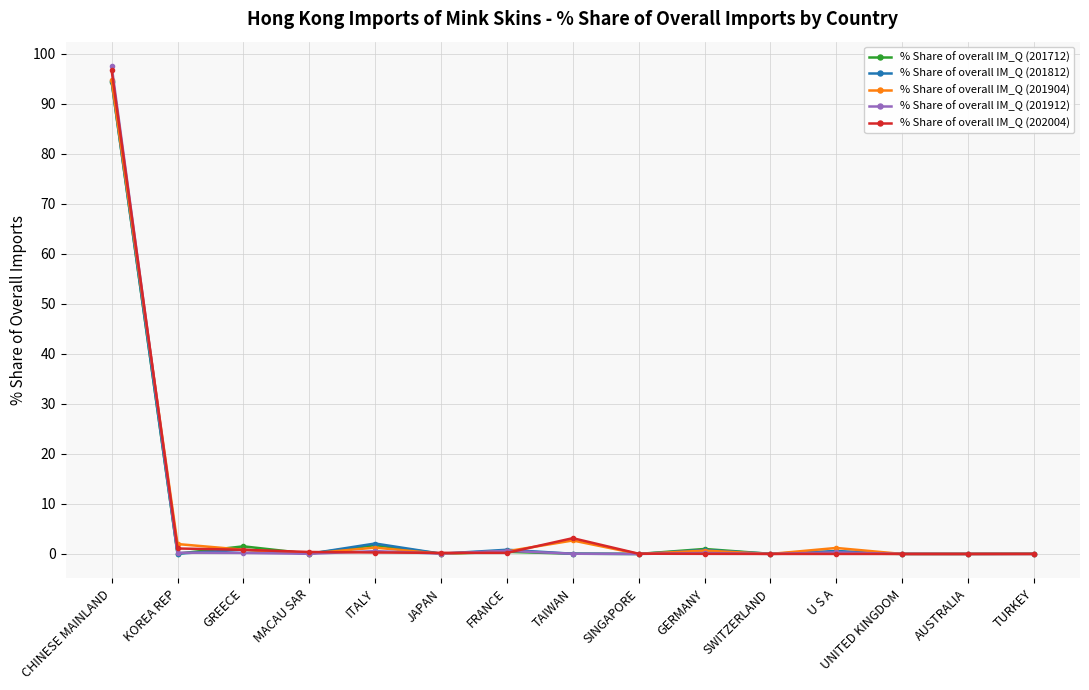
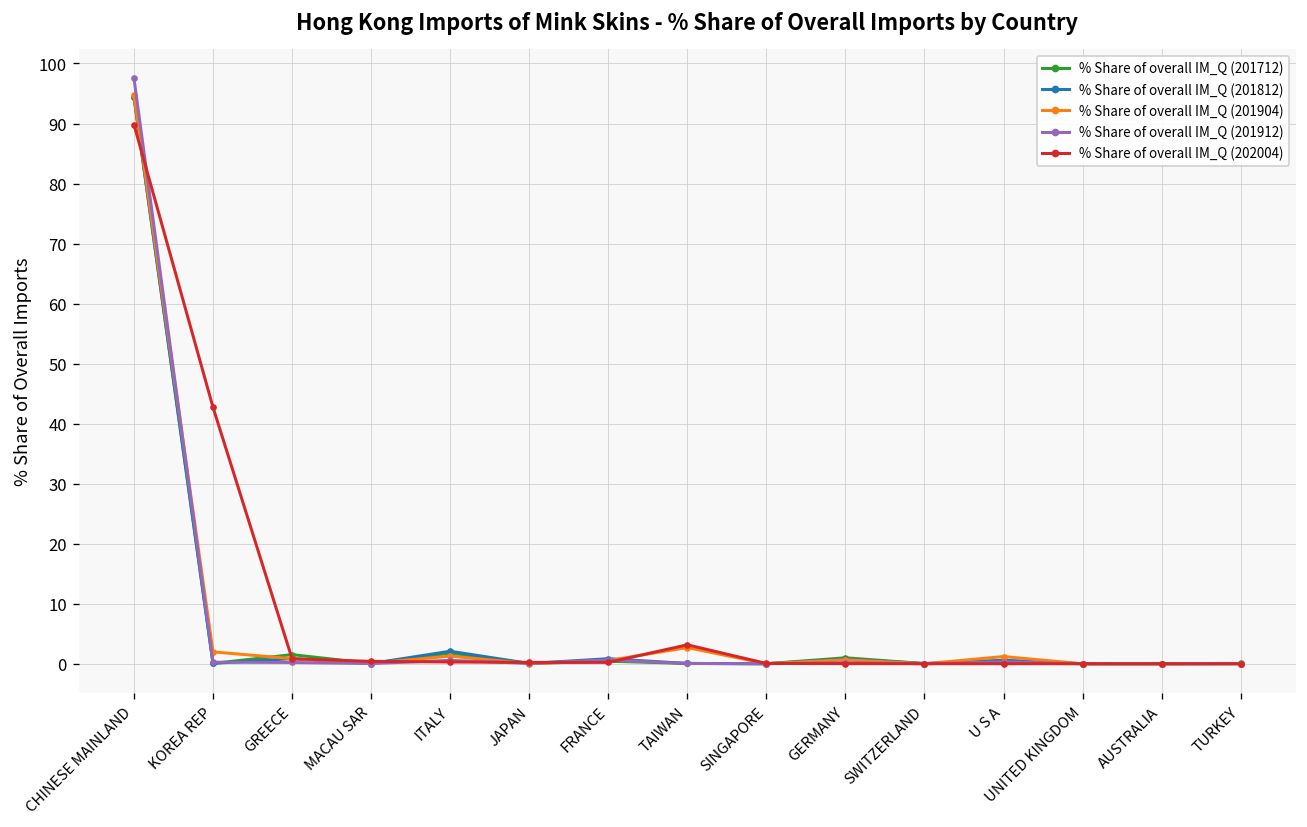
% Share of overall IM_Q (202004), CHINESE MAINLAND: 97 -> 90
% Share of overall IM_Q (202004), KOREA REP: 1 -> 43
